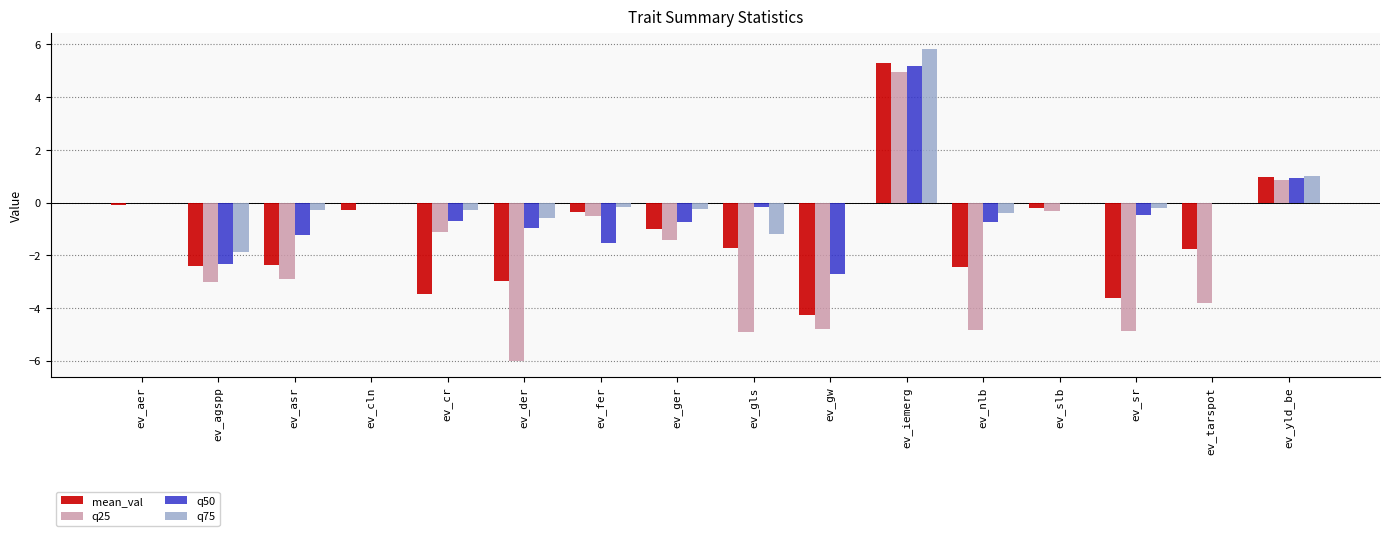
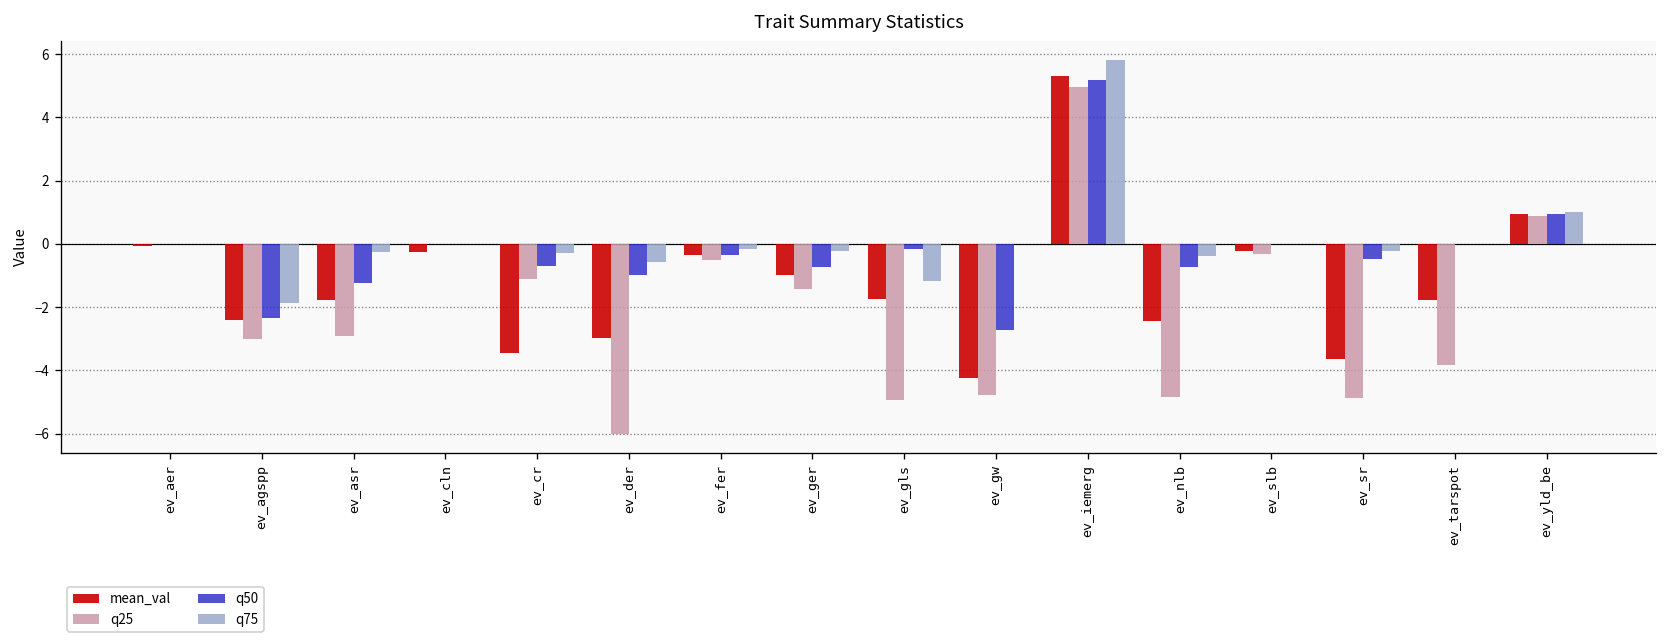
mean_val, ev_asr: -2.4 -> -1.8
q50, ev_fer: -1.5 -> -0.3
